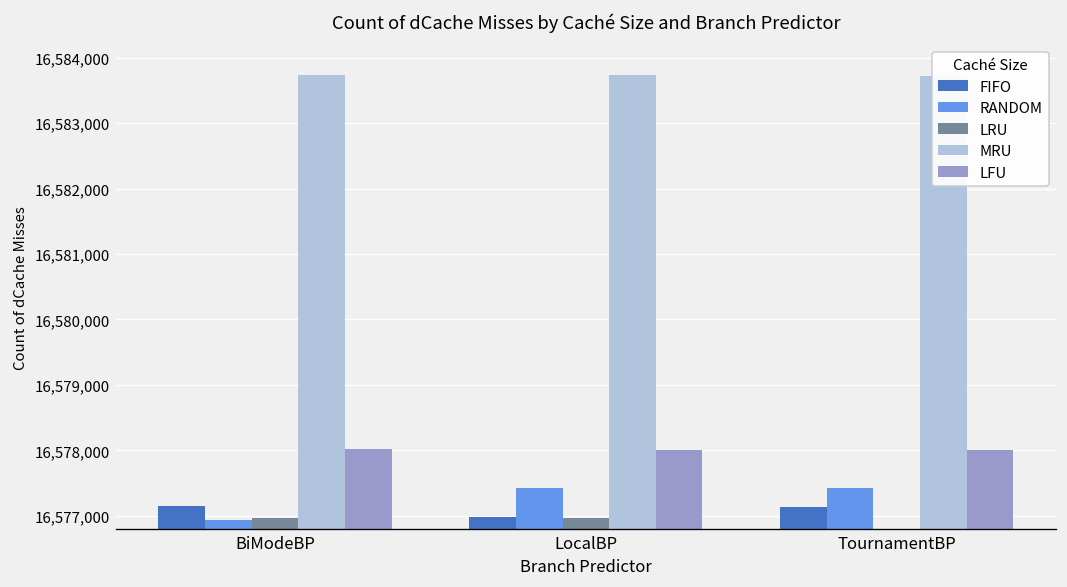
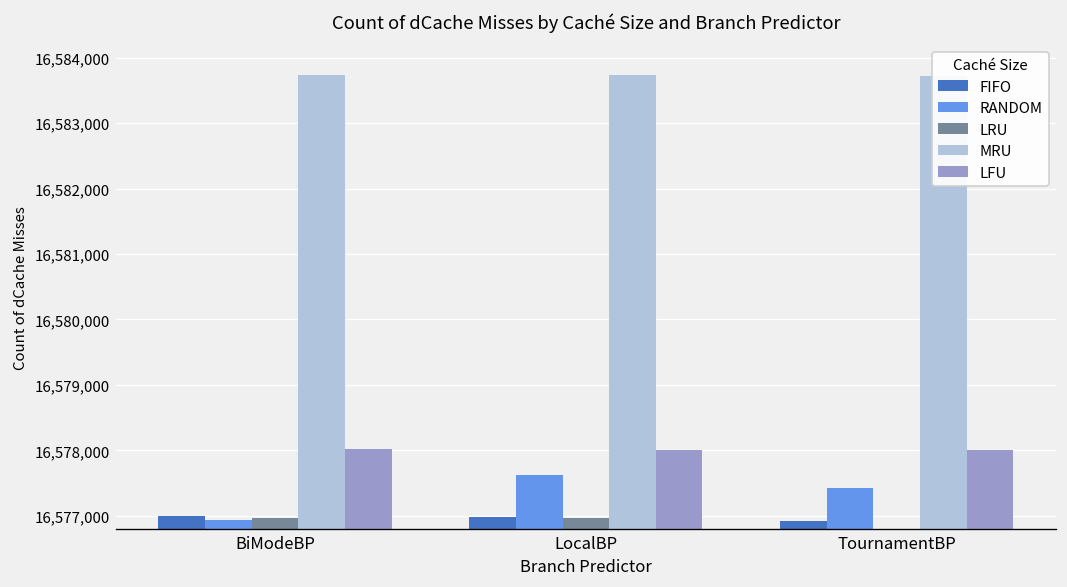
FIFO, BiModeBP: 16,577,100 -> 16,577,000
RANDOM, LocalBP: 16,577,400 -> 16,577,600
FIFO, TournamentBP: 16,577,100 -> 16,576,900
